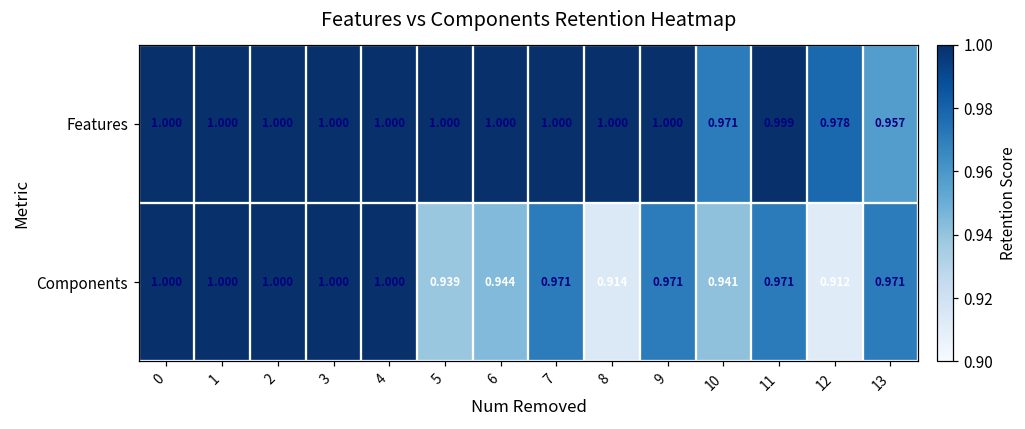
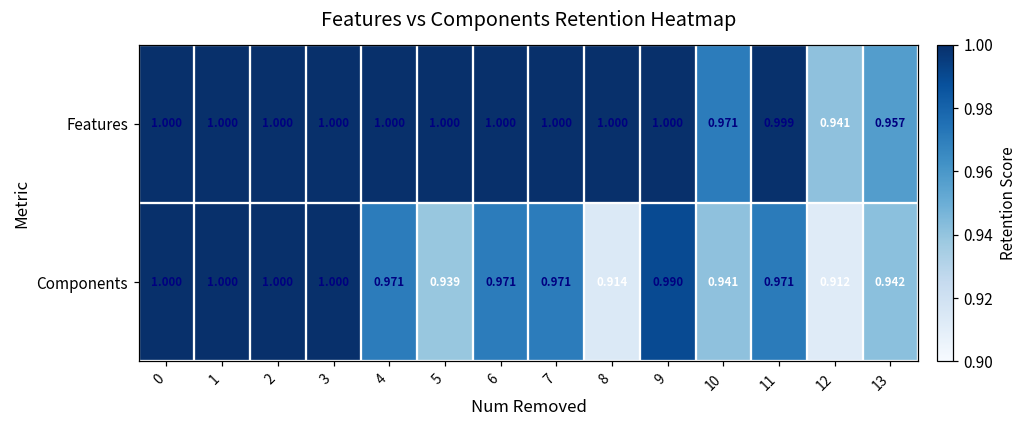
Features, 12: 0.978 -> 0.941
Components, 4: 1.000 -> 0.971
Components, 6: 0.944 -> 0.971
Components, 9: 0.971 -> 0.990
Components, 13: 0.971 -> 0.942
